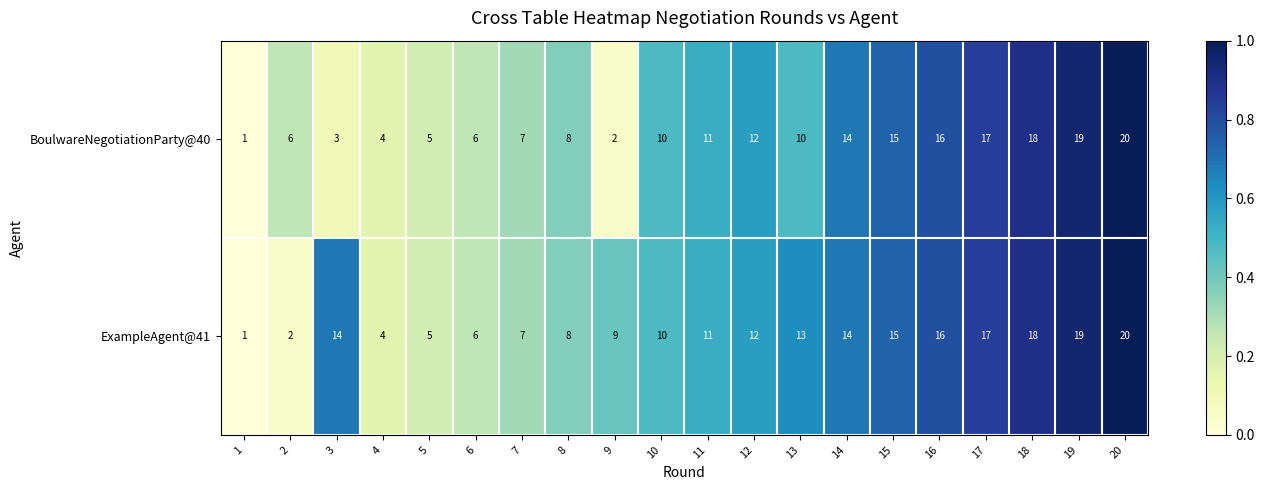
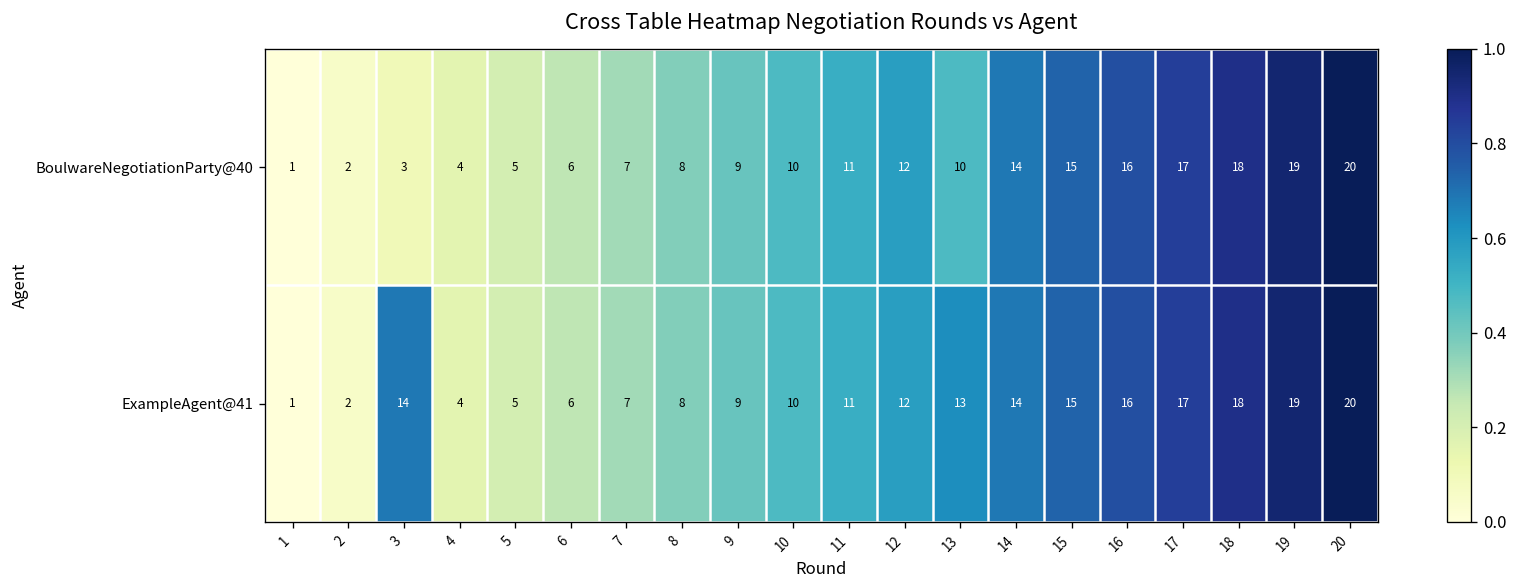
BoulwareNegotiationParty@40, 2: 6 -> 2
BoulwareNegotiationParty@40, 9: 2 -> 9
